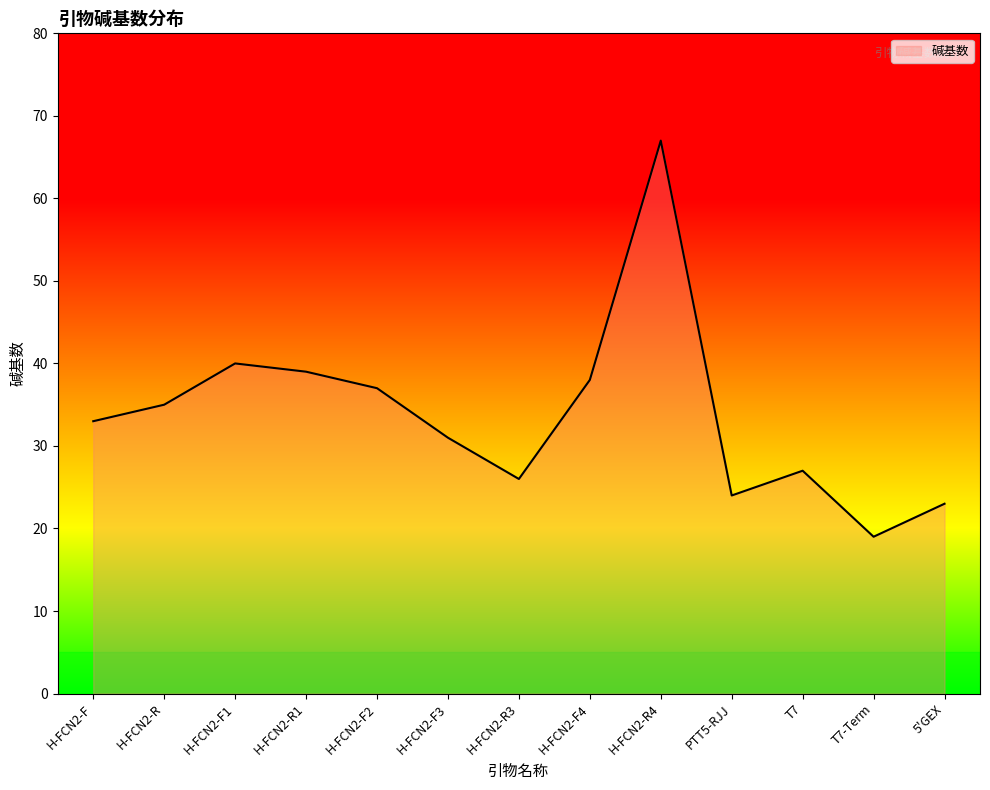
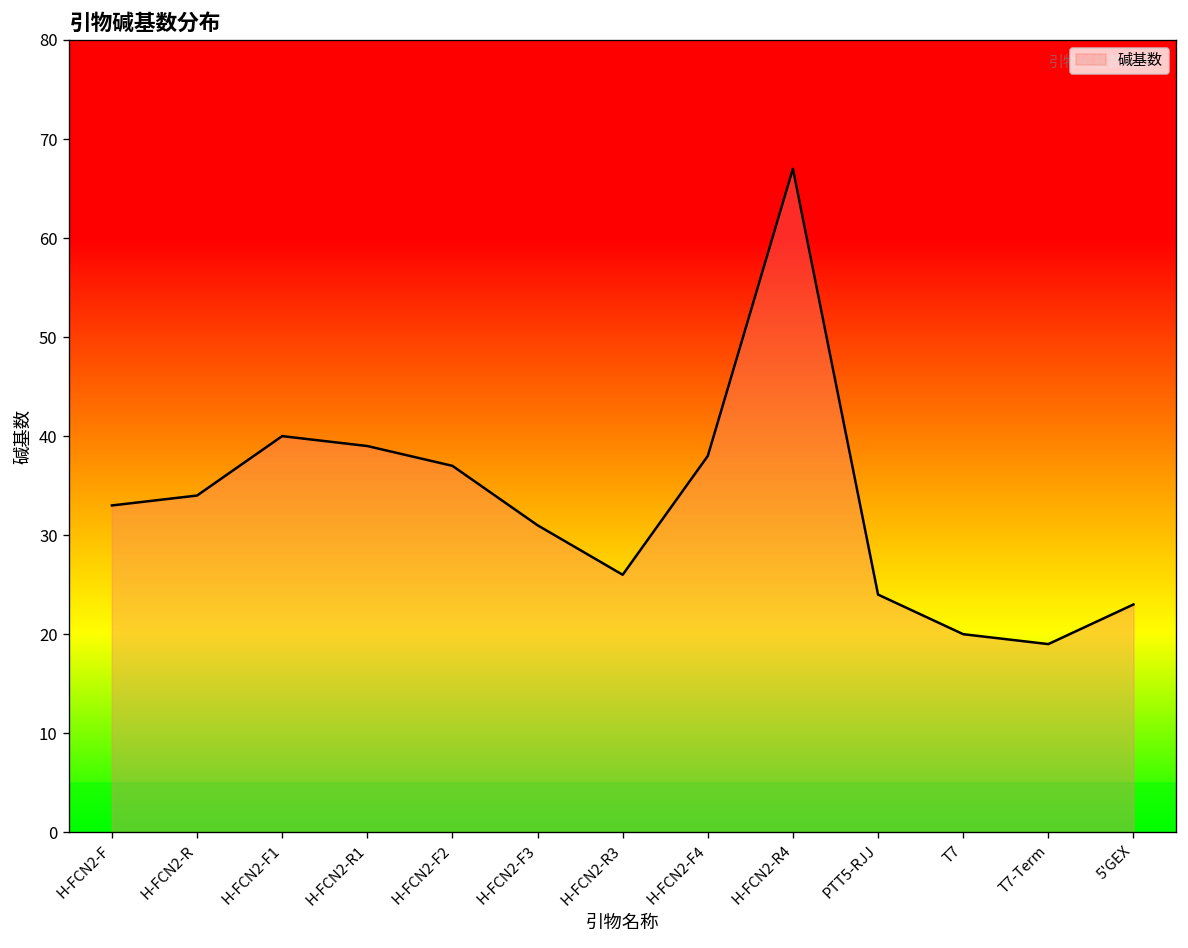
H-FCN2-R: 35 -> 34
T7: 27 -> 20
